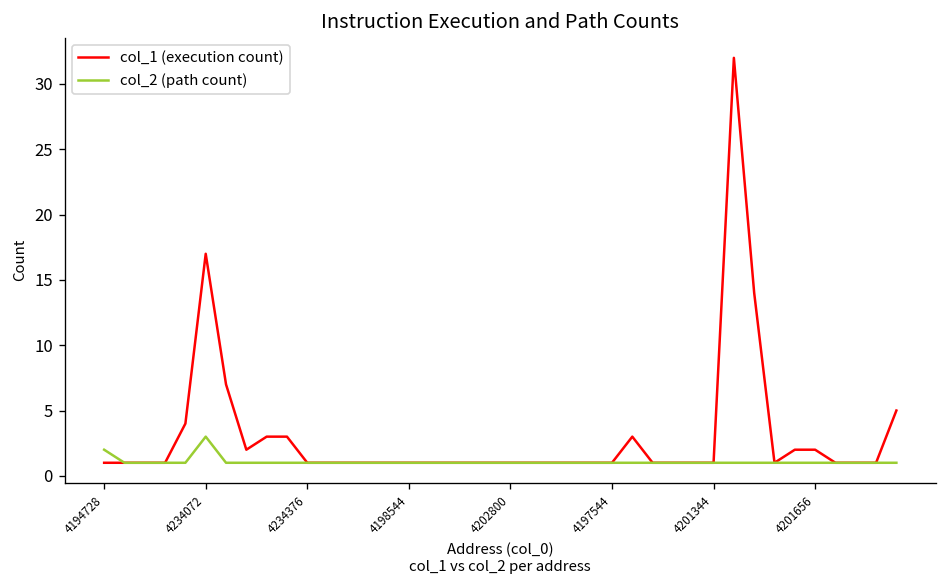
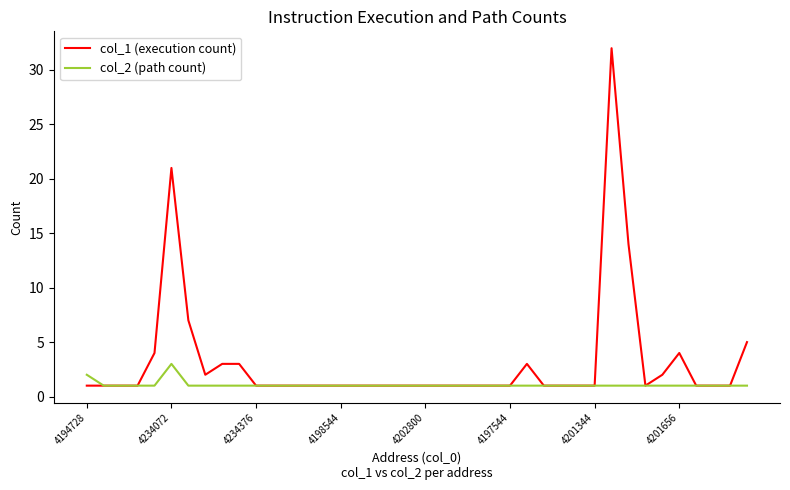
col_1 (execution count), 4234072: 17 -> 21
col_1 (execution count), 4201656: 2 -> 4
